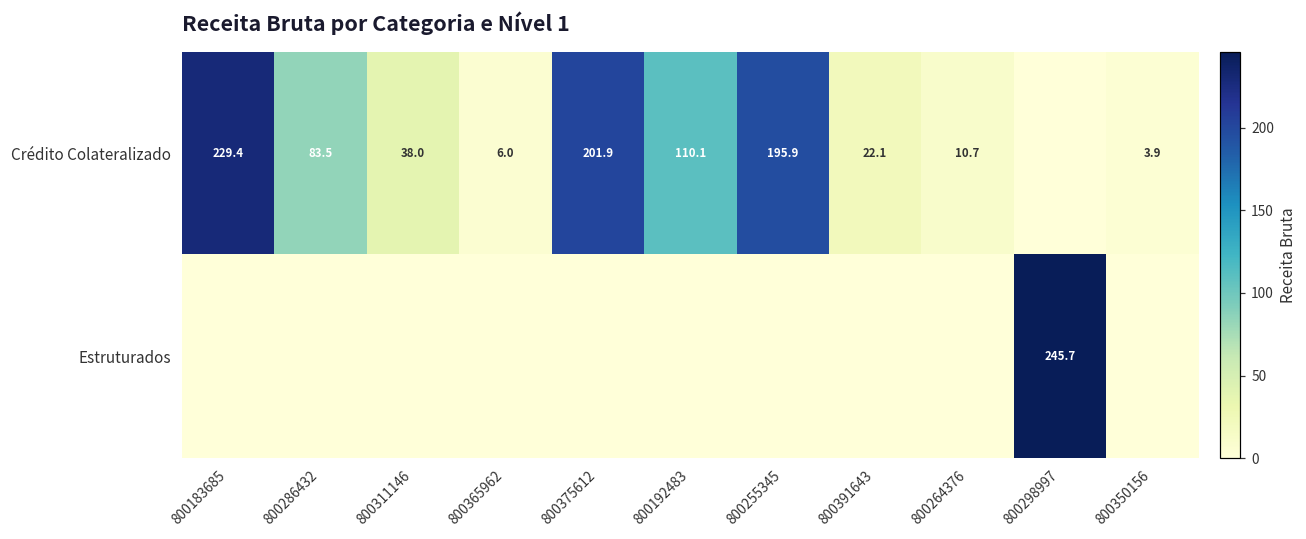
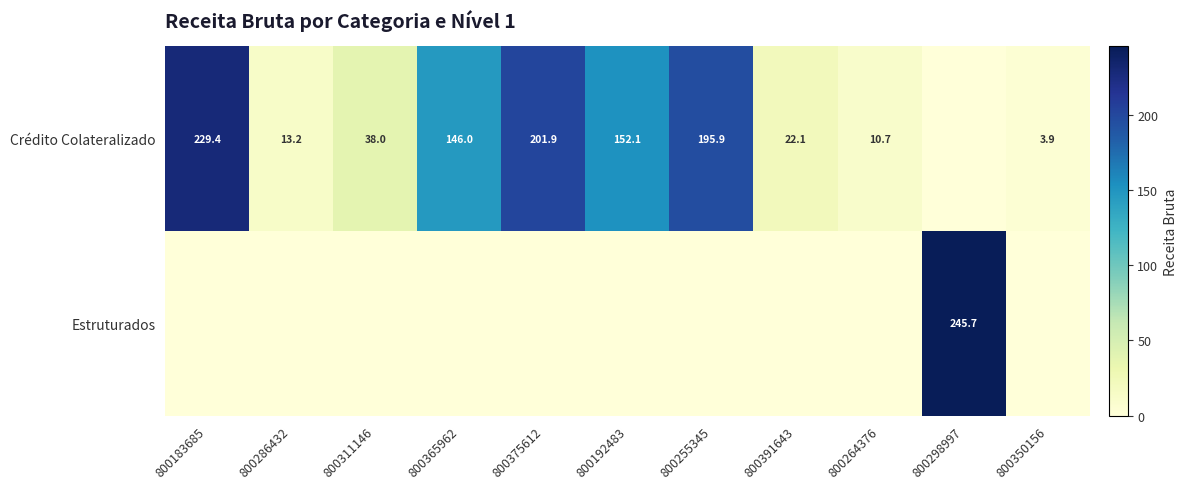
Crédito Colateralizado, 800286432: 83.5 -> 13.2
Crédito Colateralizado, 800365962: 6.0 -> 146.0
Crédito Colateralizado, 800192483: 110.1 -> 152.1
